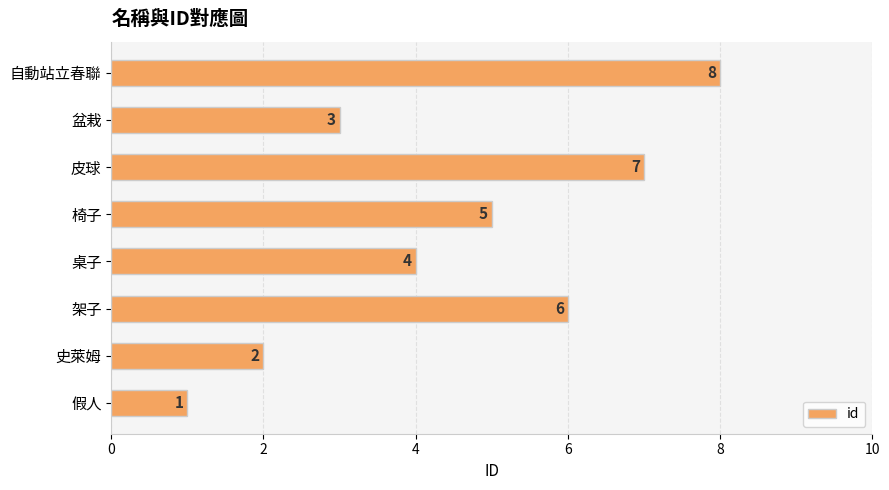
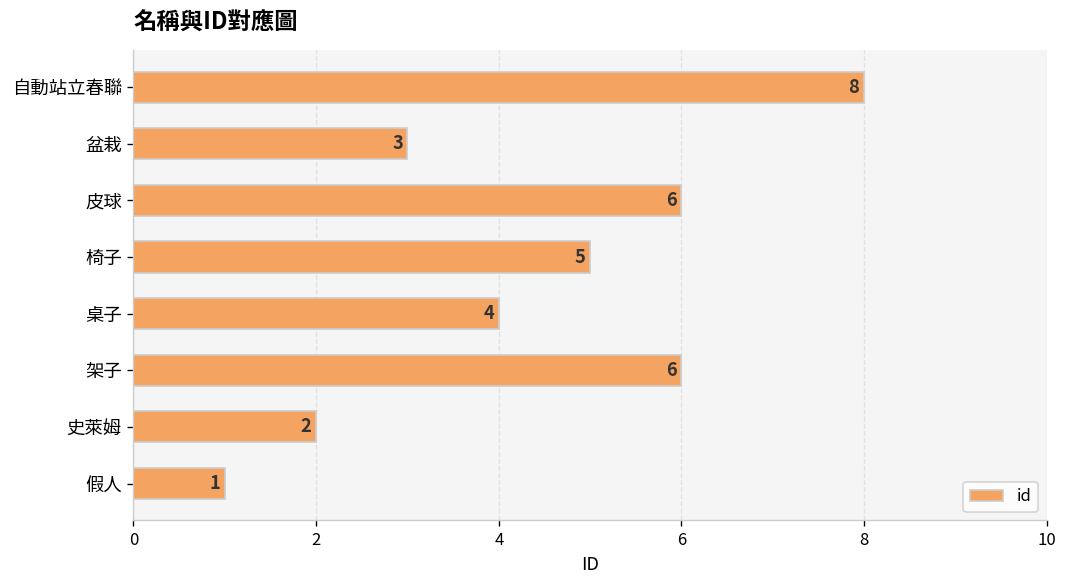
皮球: 7 -> 6
